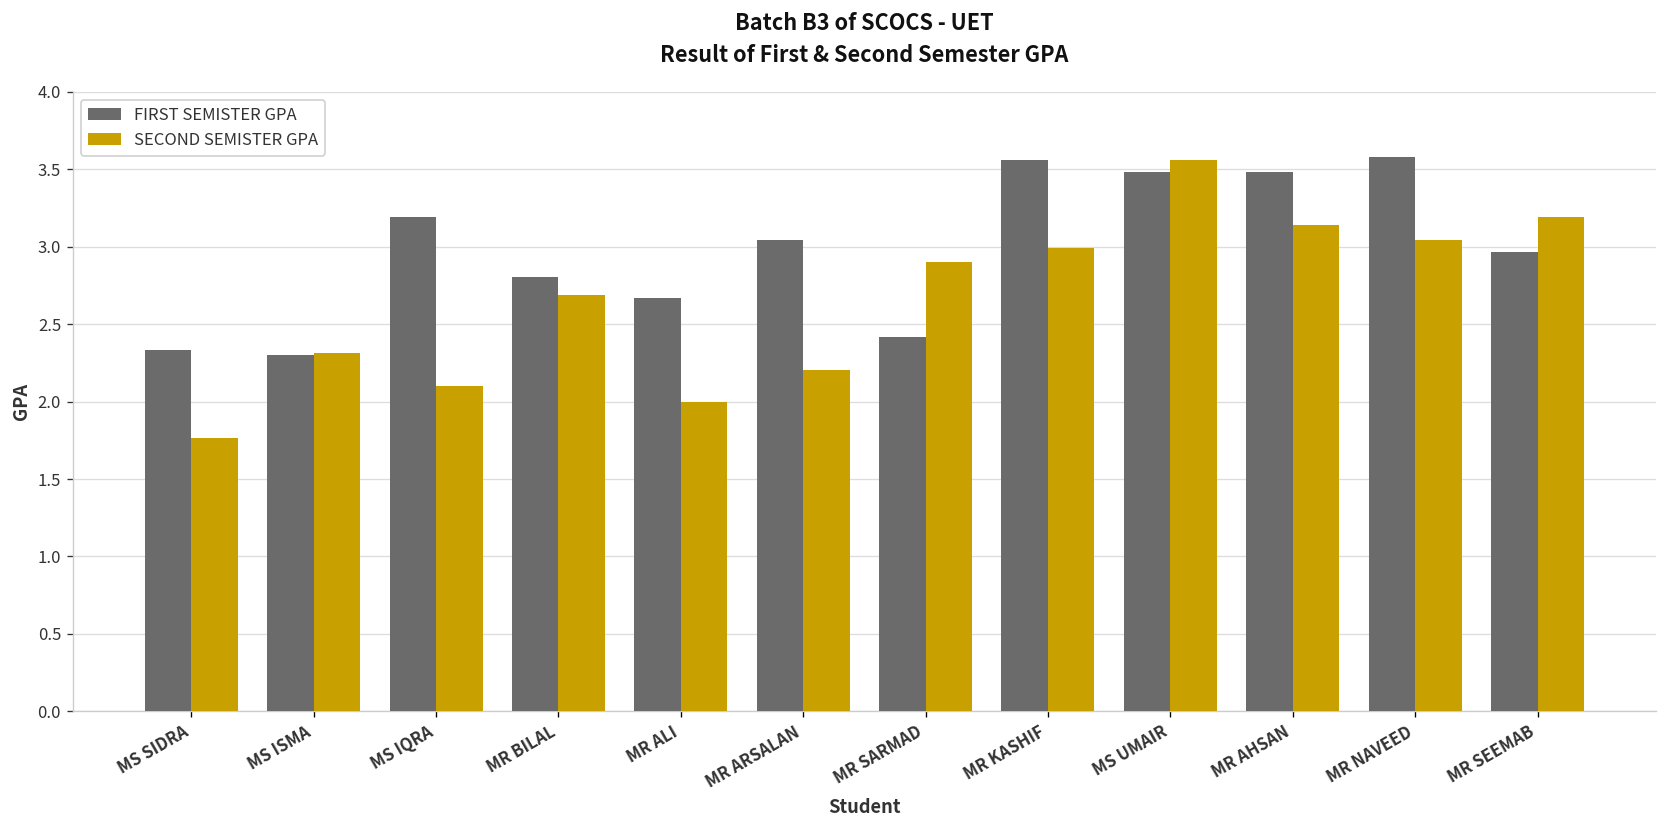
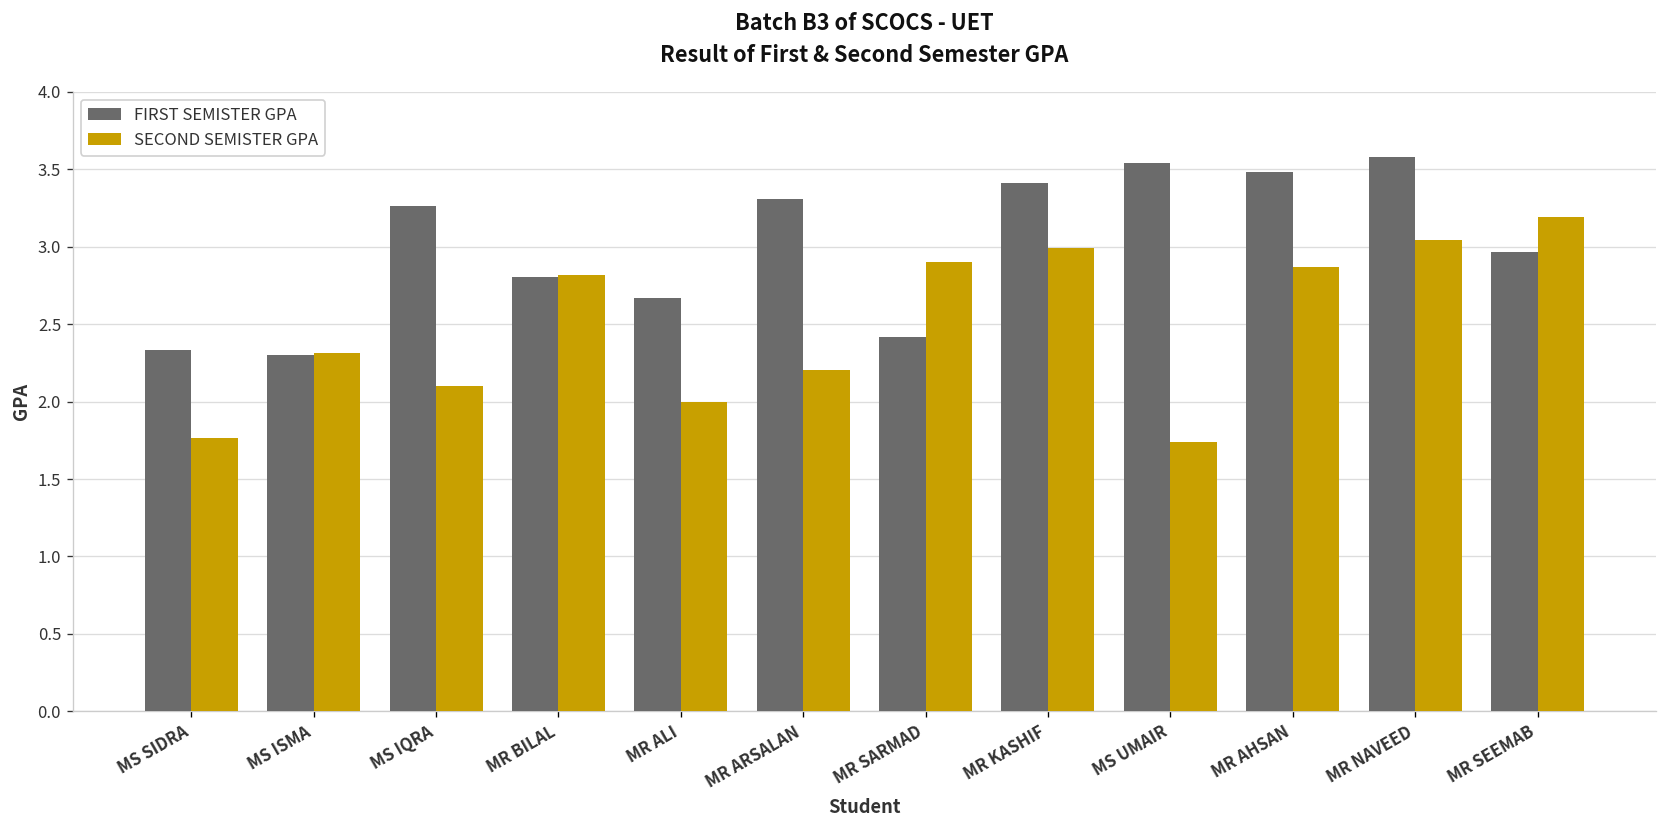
FIRST SEMISTER GPA, MS IQRA: 3.19 -> 3.26
SECOND SEMISTER GPA, MR BILAL: 2.69 -> 2.82
FIRST SEMISTER GPA, MR ARSALAN: 3.04 -> 3.31
FIRST SEMISTER GPA, MR KASHIF: 3.56 -> 3.41
FIRST SEMISTER GPA, MS UMAIR: 3.48 -> 3.54
SECOND SEMISTER GPA, MS UMAIR: 3.56 -> 1.74
SECOND SEMISTER GPA, MR AHSAN: 3.14 -> 2.87
